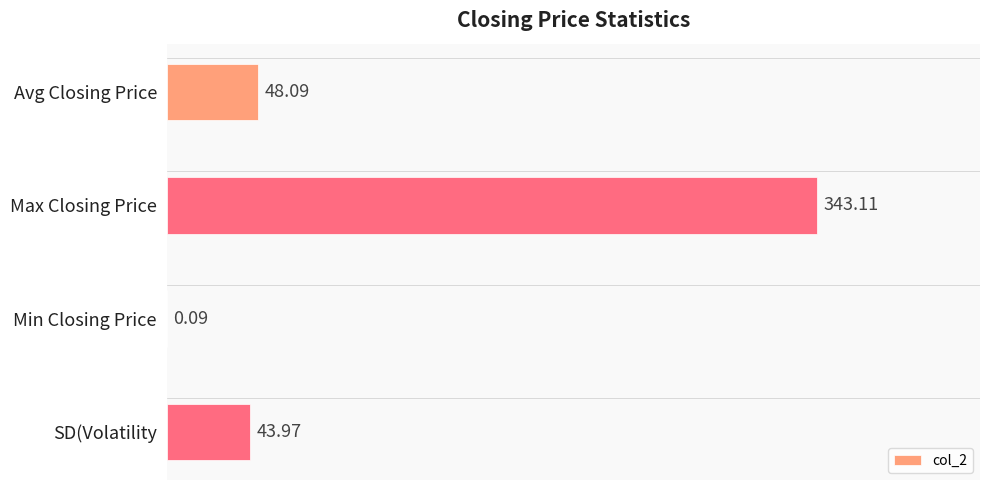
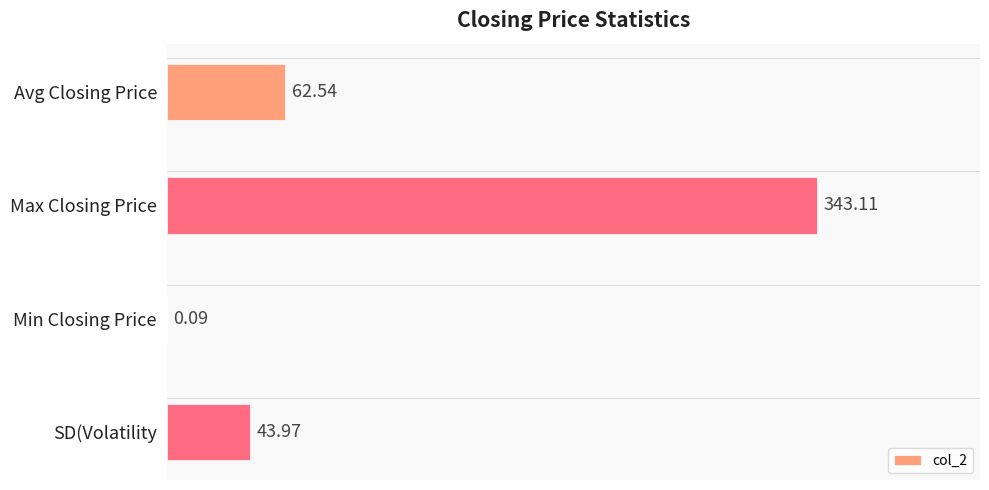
Avg Closing Price: 48.09 -> 62.54
